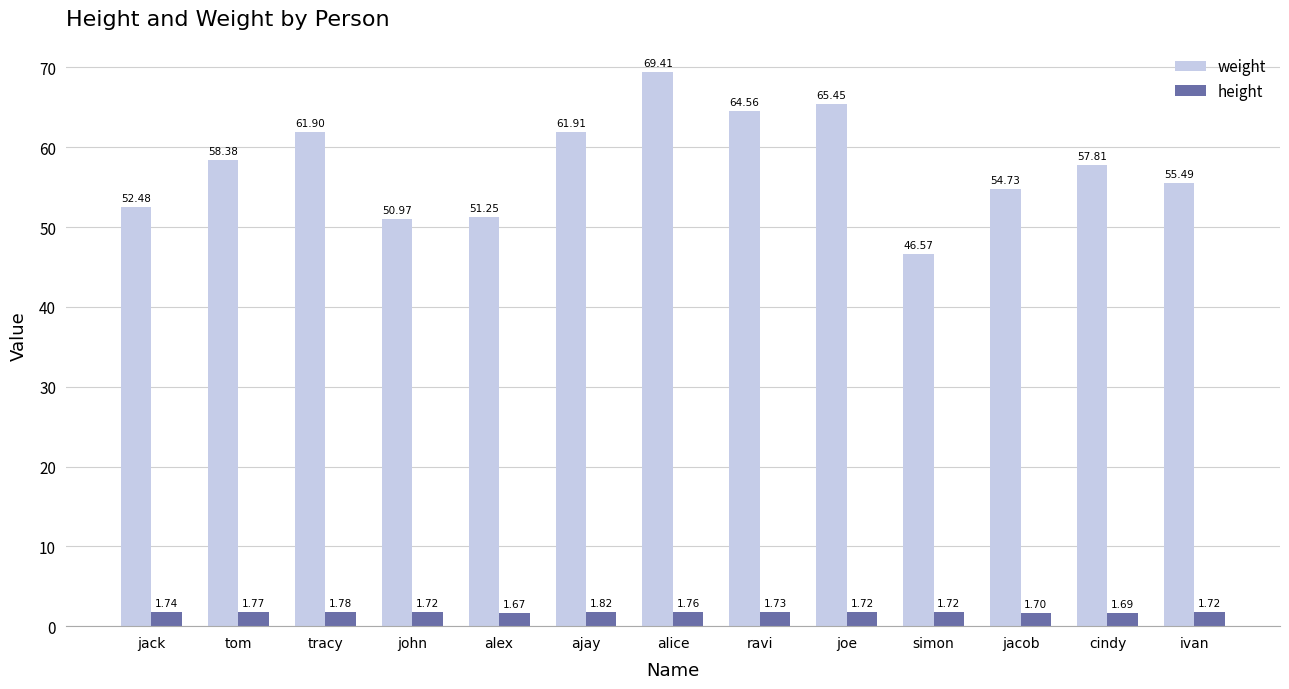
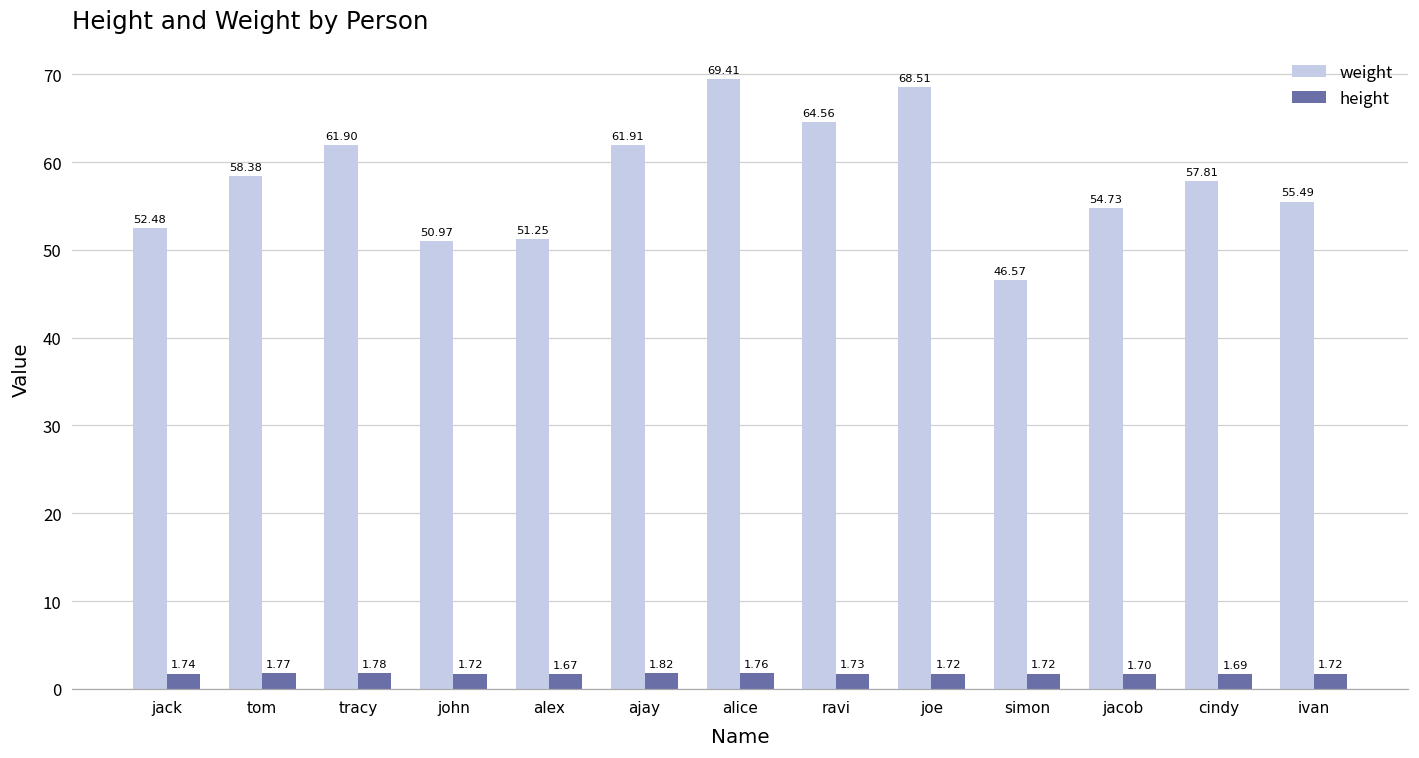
weight, joe: 65.45 -> 68.51
